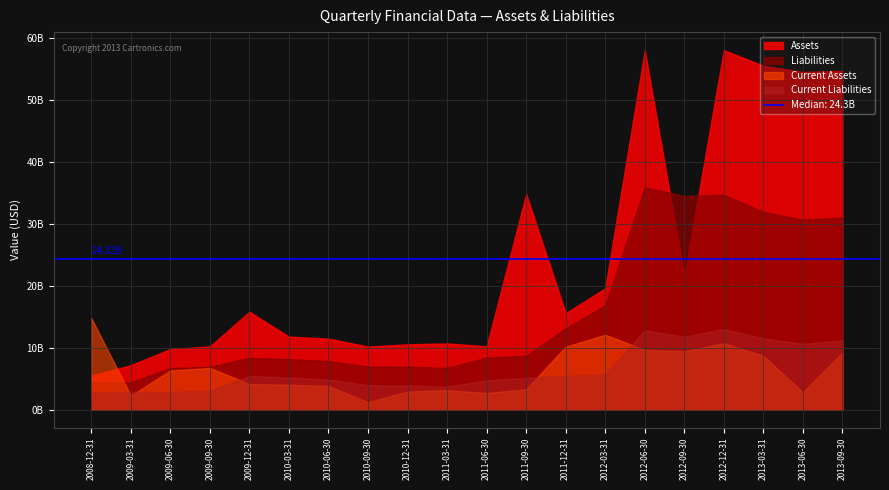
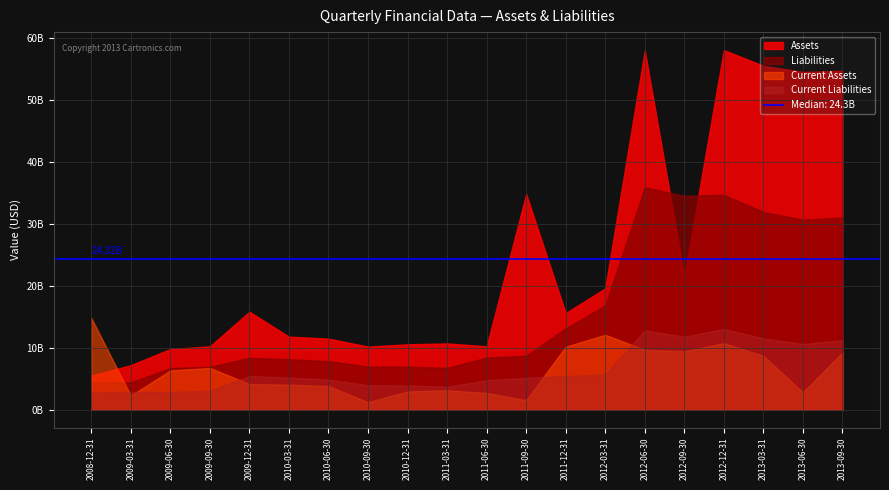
Current Assets, 2011-09-30: 3000000000 -> 2000000000
